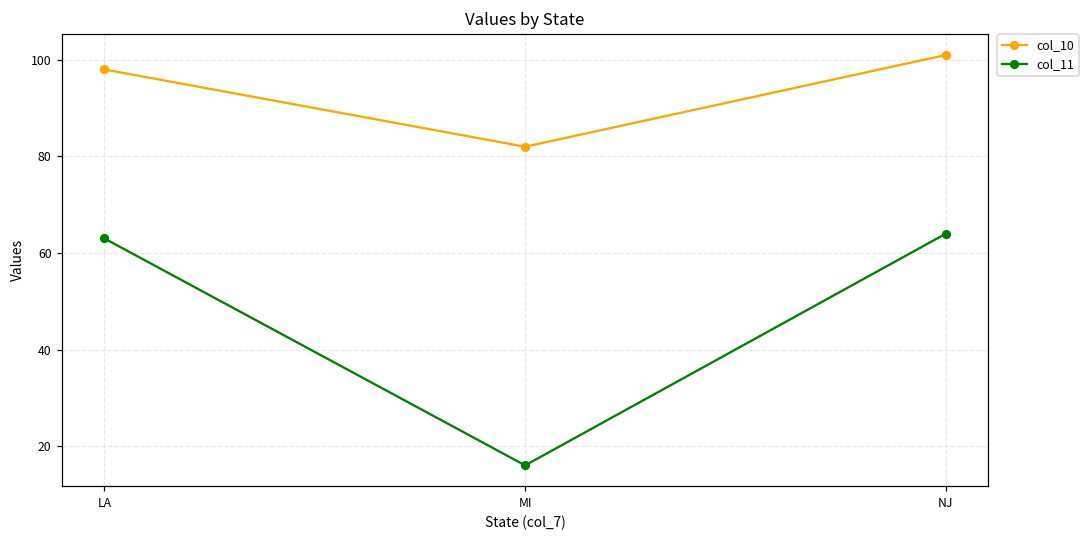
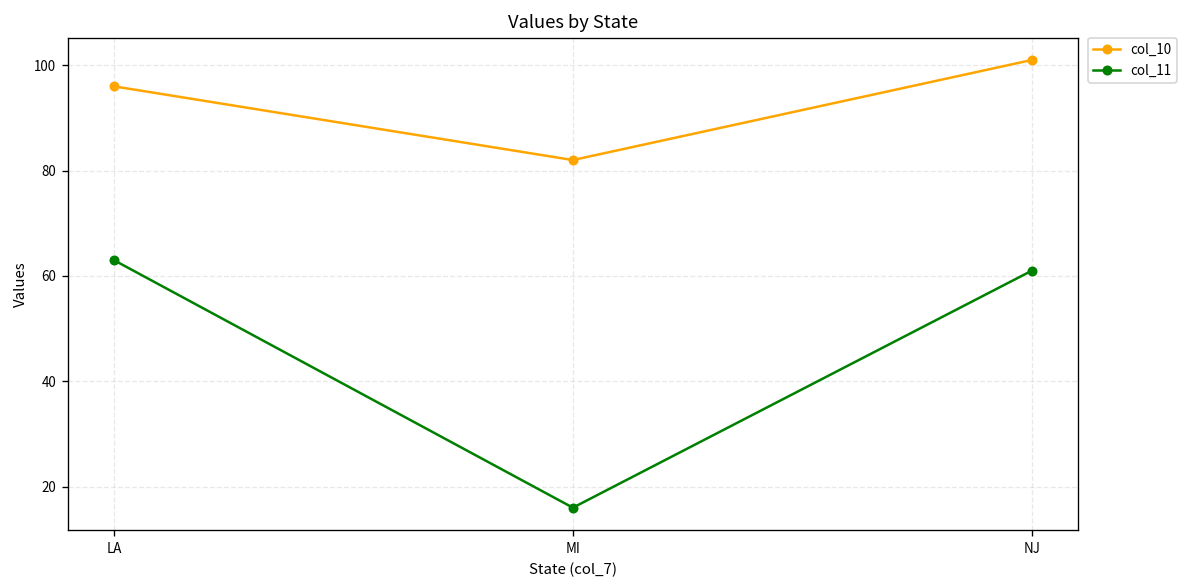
col_10, LA: 98 -> 96
col_11, NJ: 64 -> 61
